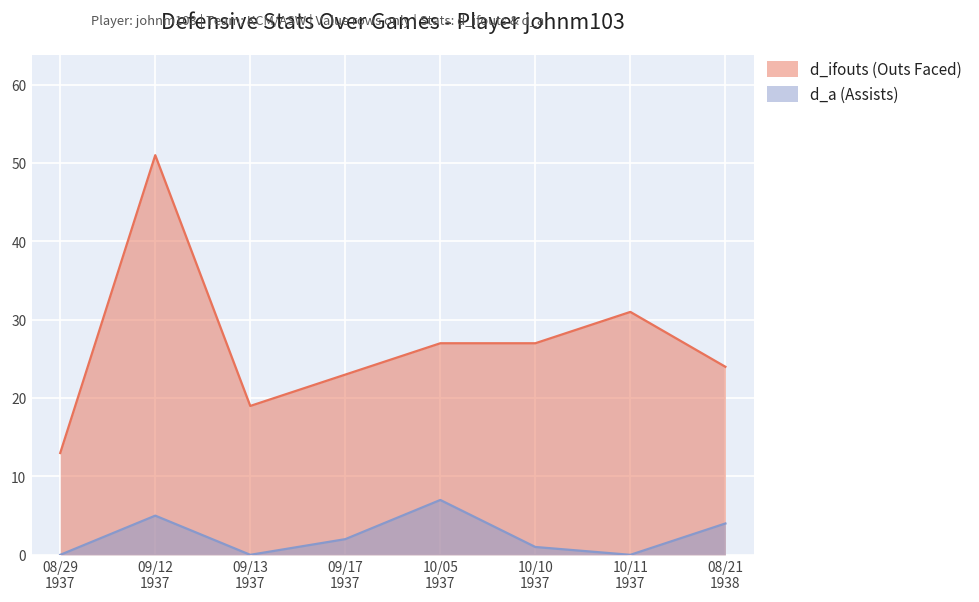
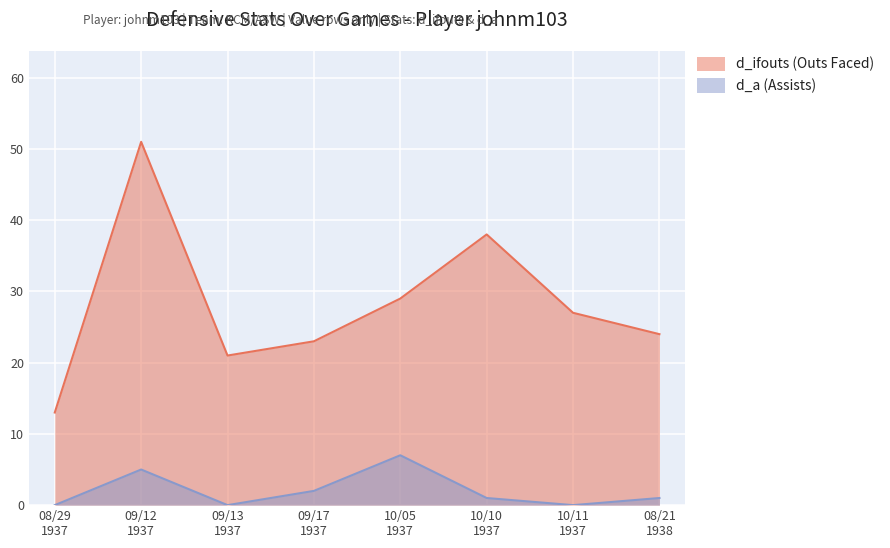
d_ifouts (Outs Faced), 09/13 1937: 19 -> 21
d_ifouts (Outs Faced), 10/05 1937: 27 -> 29
d_ifouts (Outs Faced), 10/10 1937: 27 -> 38
d_ifouts (Outs Faced), 10/11 1937: 31 -> 27
d_a (Assists), 08/21 1938: 4 -> 1
